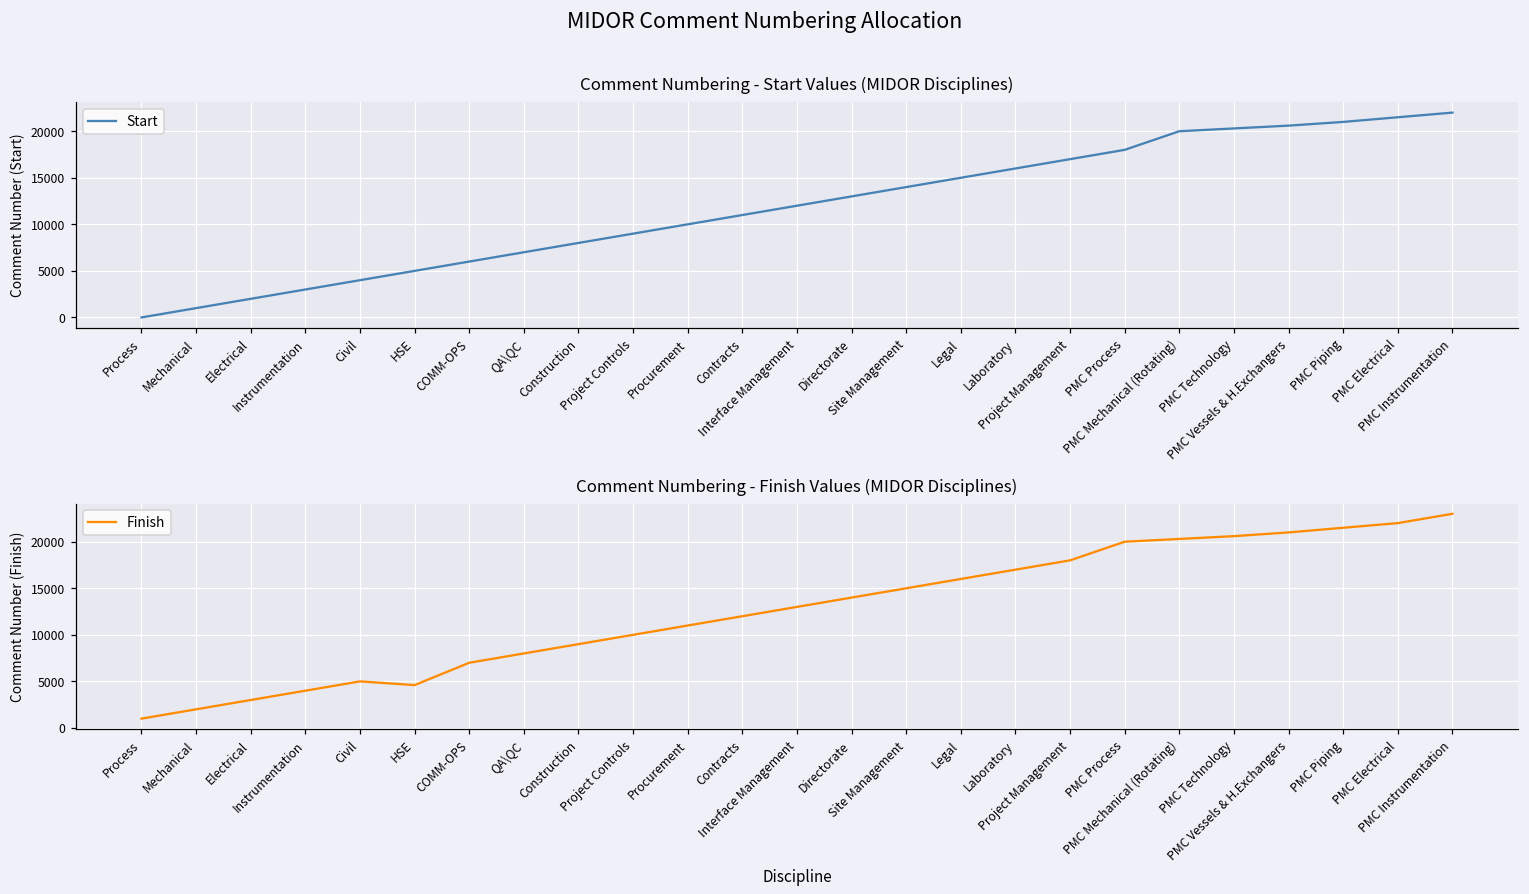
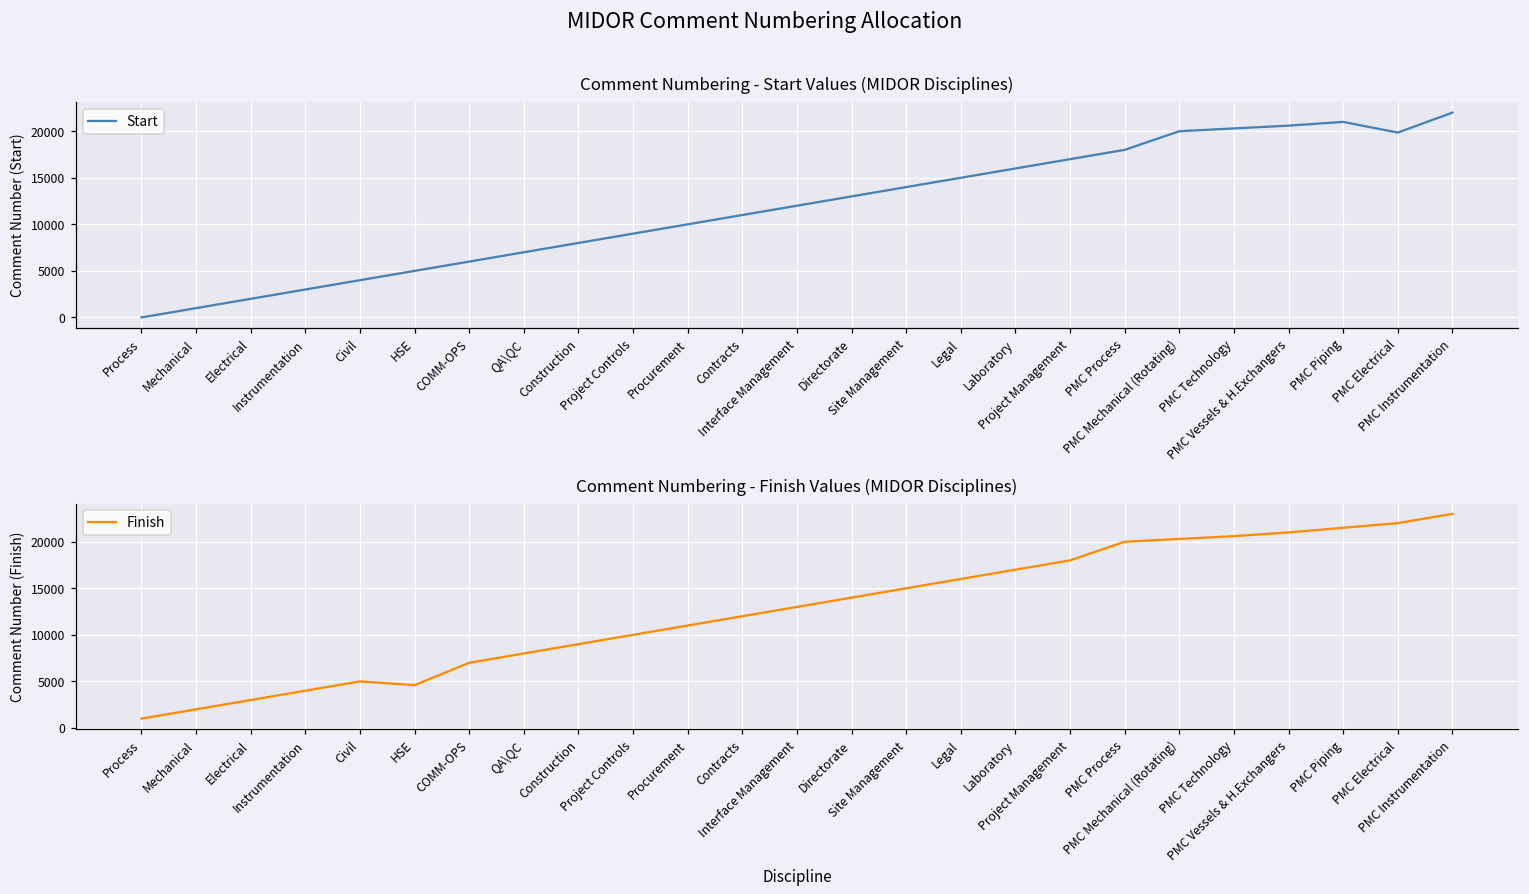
Comment Numbering - Start Values (MIDOR Disciplines), PMC Electrical: 22000 -> 20000
